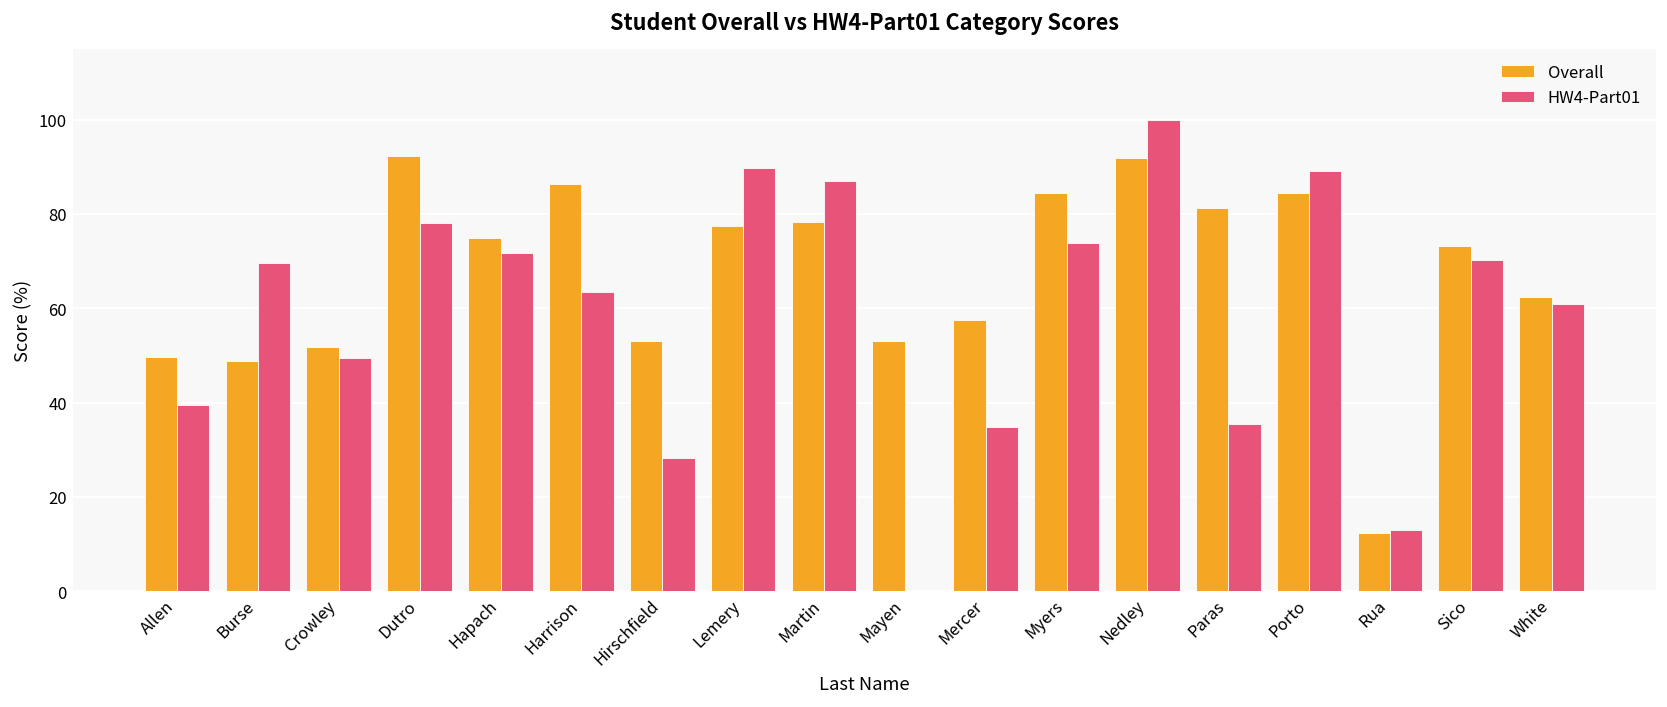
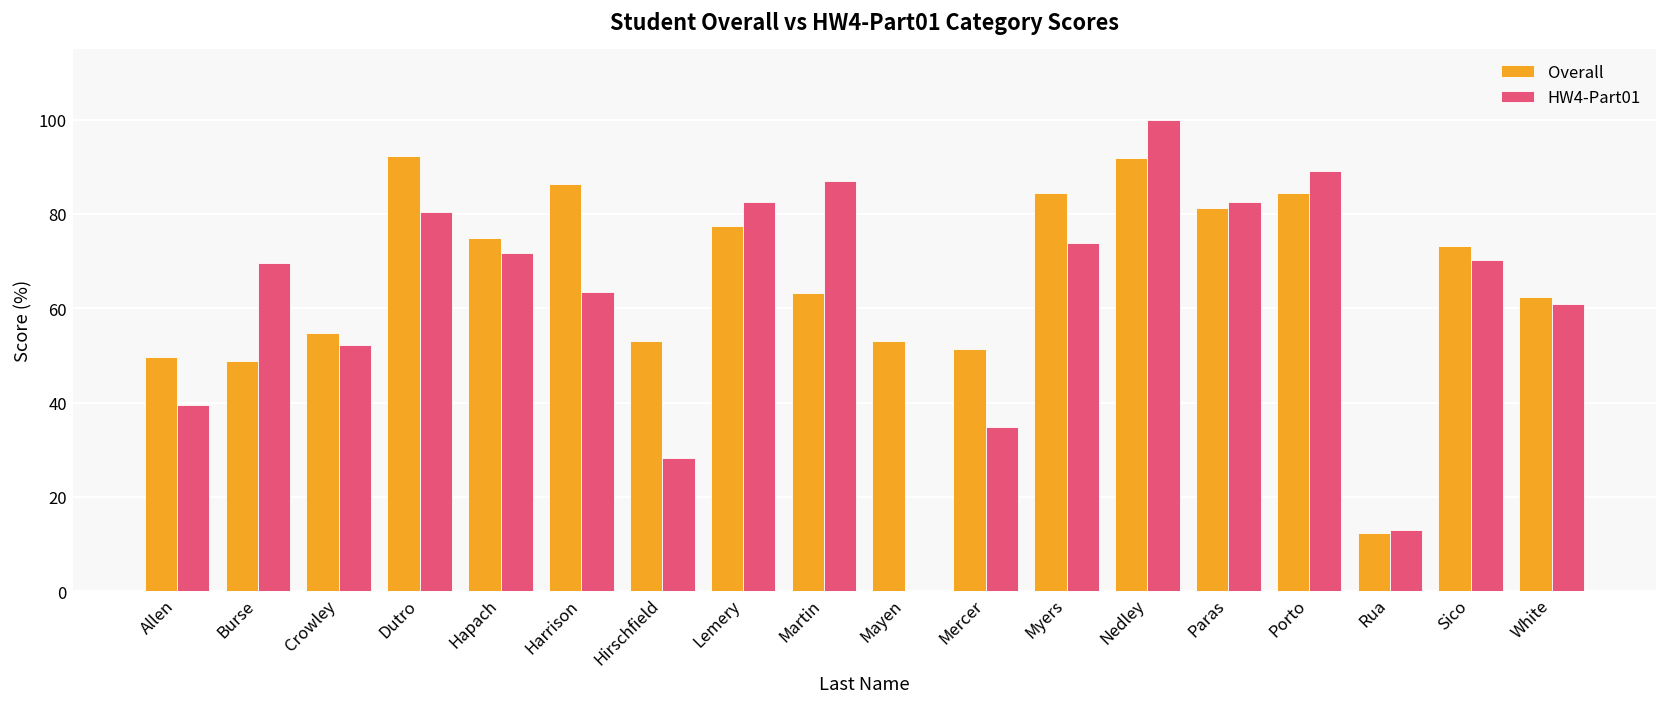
Overall, Crowley: 52 -> 55
HW4-Part01, Crowley: 49 -> 52
HW4-Part01, Dutro: 78 -> 80
HW4-Part01, Lemery: 90 -> 83
Overall, Martin: 78 -> 63
Overall, Mercer: 58 -> 51
HW4-Part01, Paras: 35 -> 83
